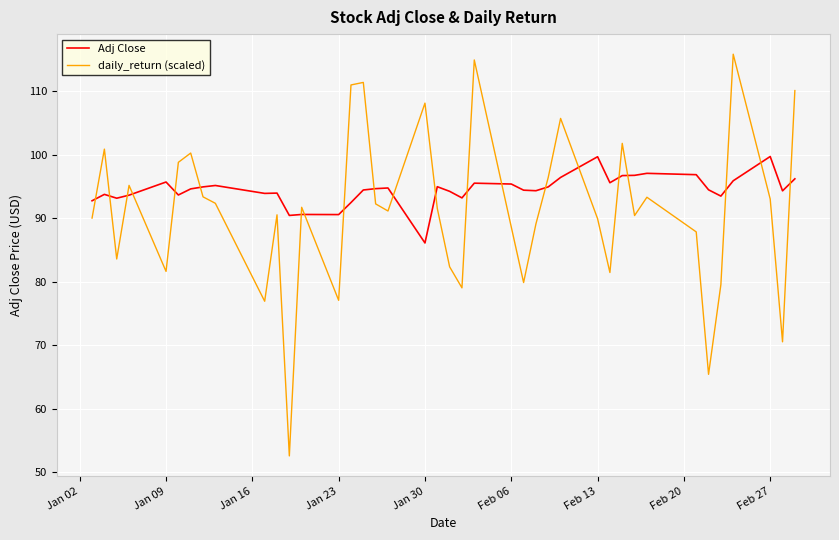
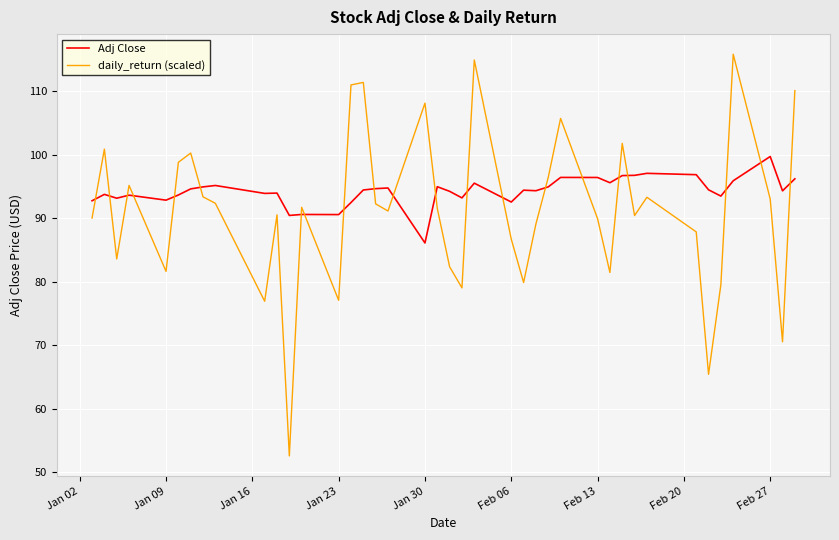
Adj Close, Jan 09: 96 -> 93
Adj Close, Feb 06: 95 -> 93
daily_return (scaled), Feb 06: 89 -> 87
Adj Close, Feb 13: 100 -> 96
